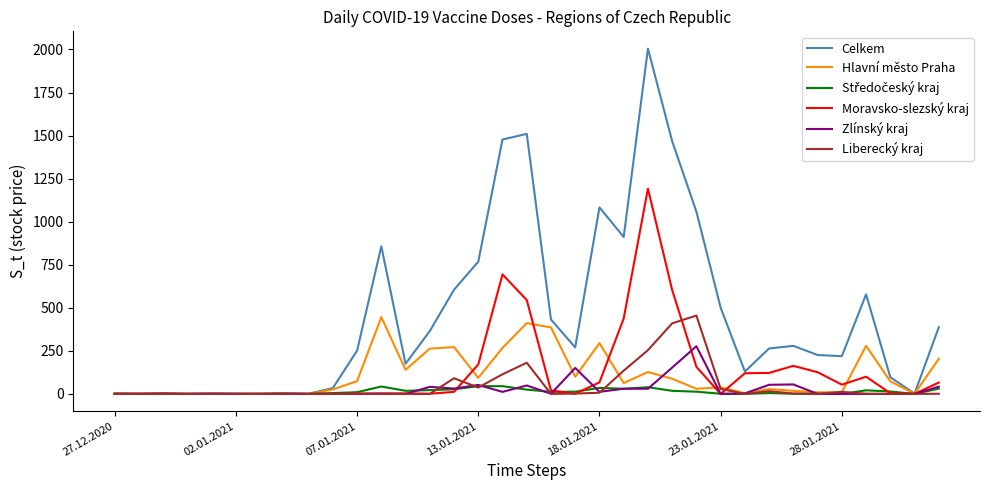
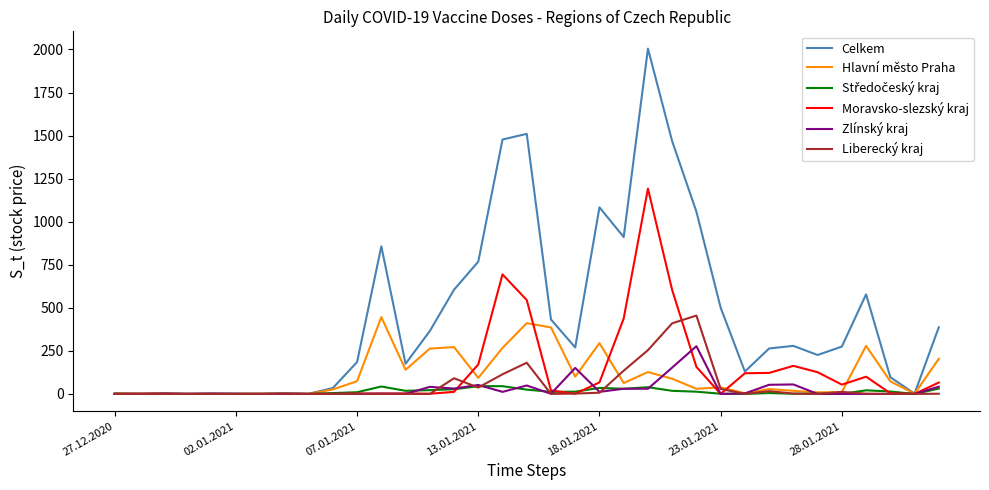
Celkem, 07.01.2021: 250 -> 190
Celkem, 28.01.2021: 220 -> 280
